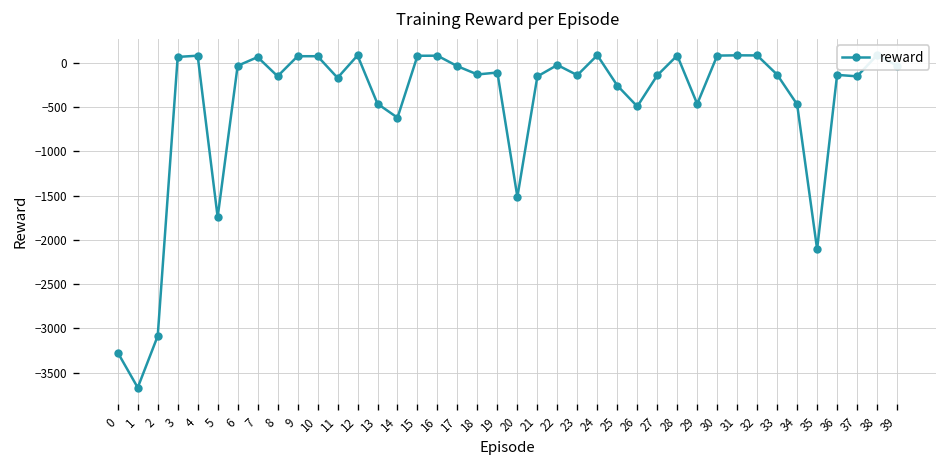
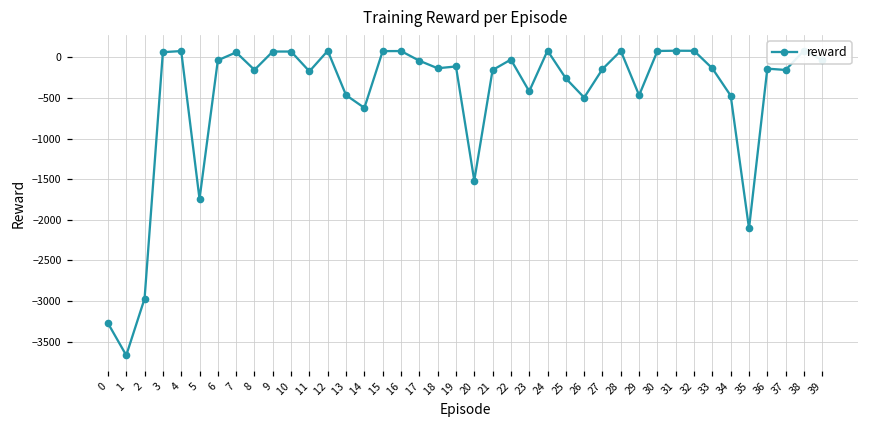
2: -3100 -> -3000
23: -100 -> -400
